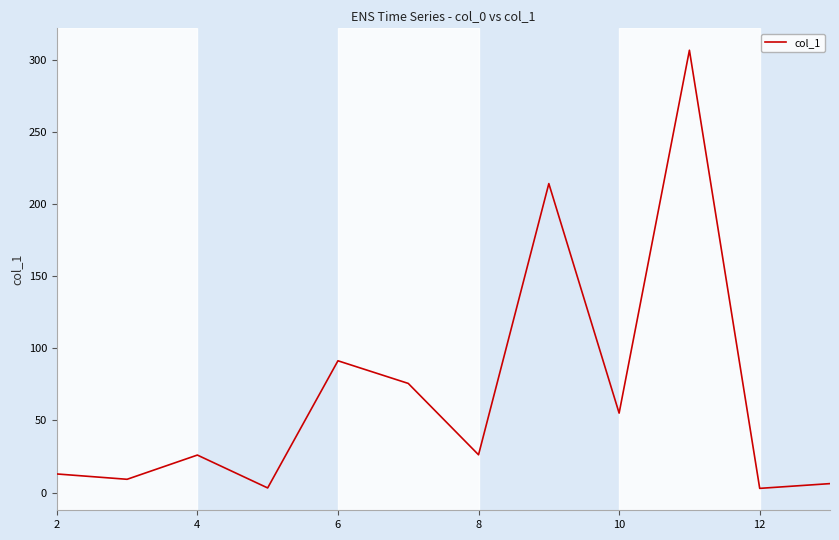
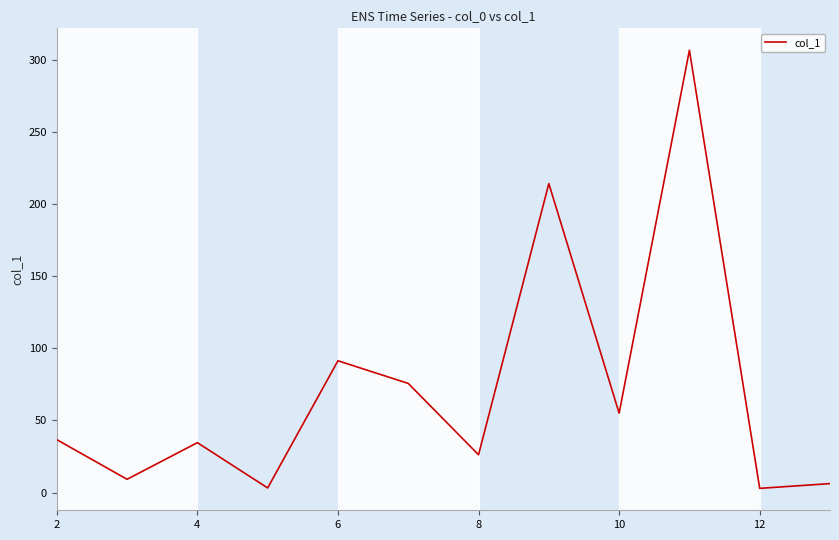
2: 13 -> 37
4: 26 -> 35
